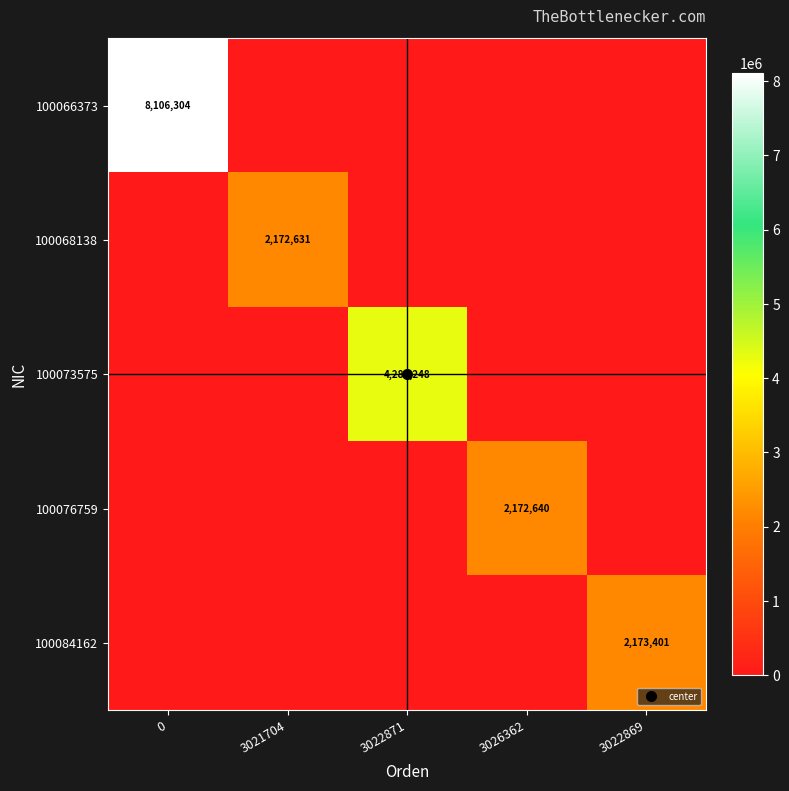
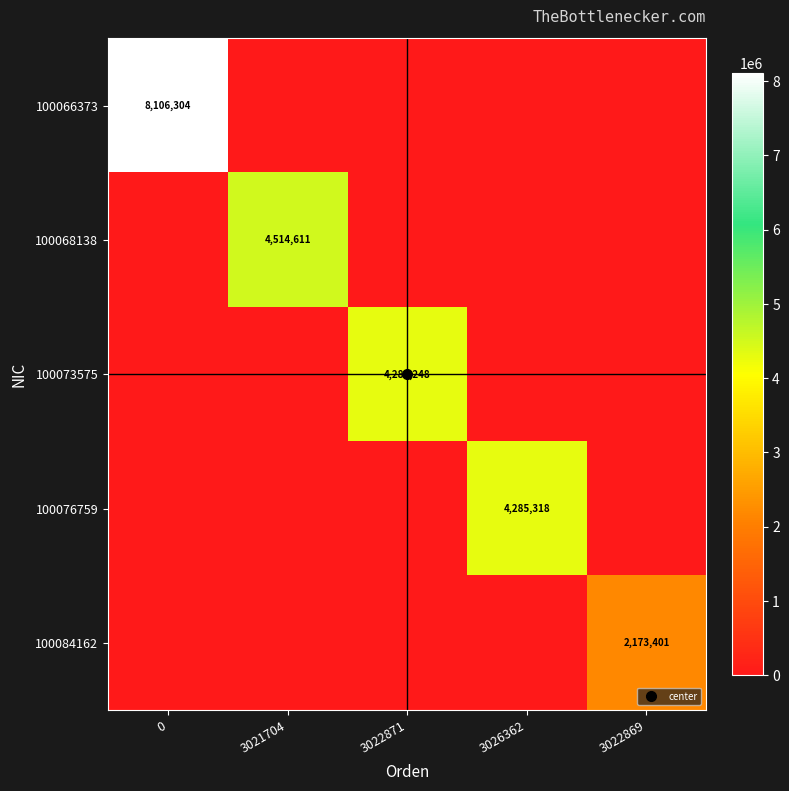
100068138, 3021704: 2,172,631 -> 4,514,611
100076759, 3026362: 2,172,640 -> 4,285,318
